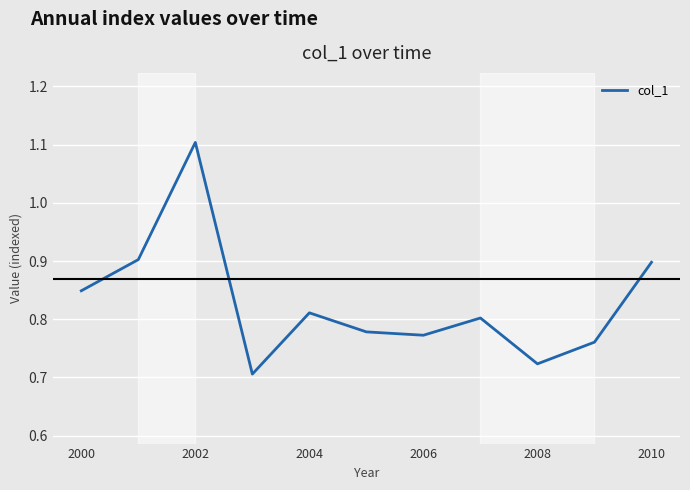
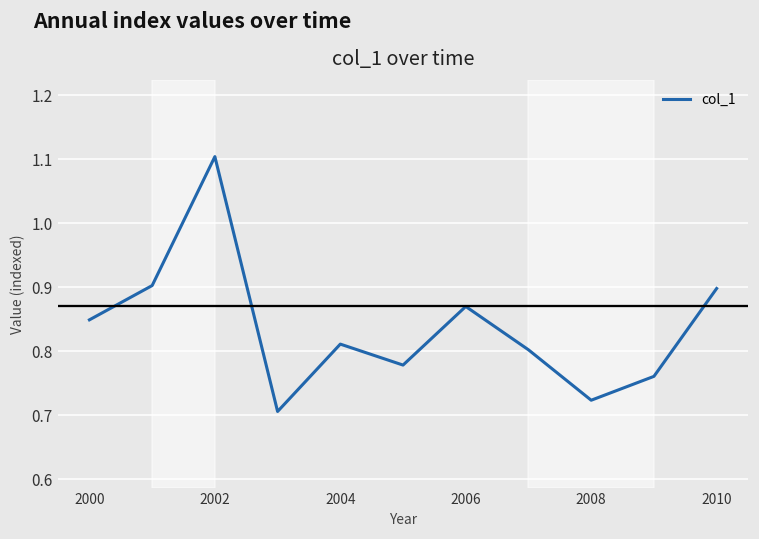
2006: 0.77 -> 0.87
